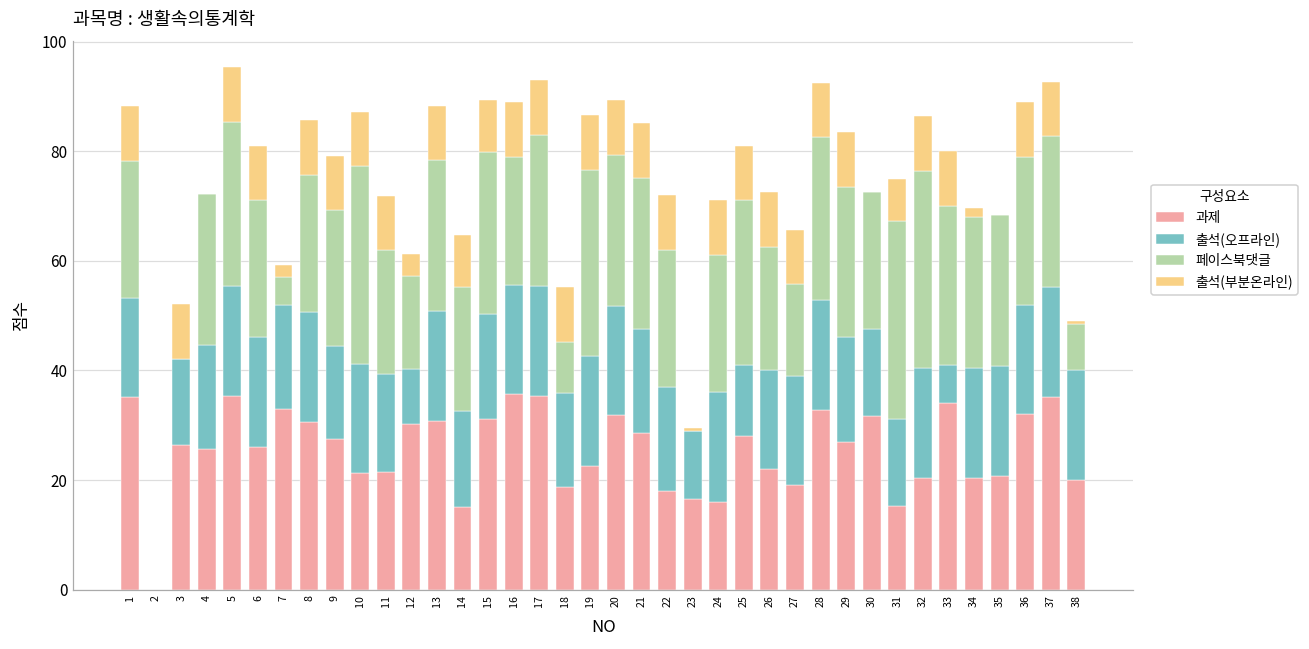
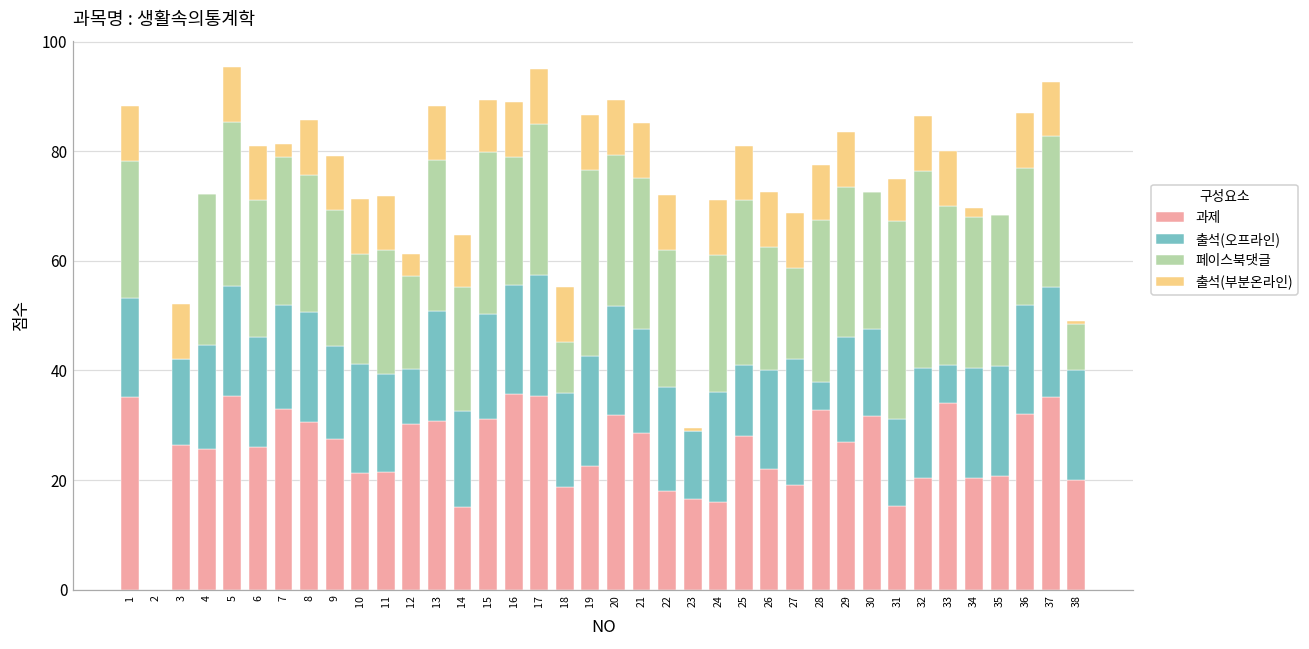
페이스북댓글, 7: 5 -> 27
페이스북댓글, 10: 36 -> 20
출석(오프라인), 17: 20 -> 22
출석(오프라인), 27: 20 -> 23
출석(오프라인), 28: 20 -> 5
페이스북댓글, 36: 27 -> 25
